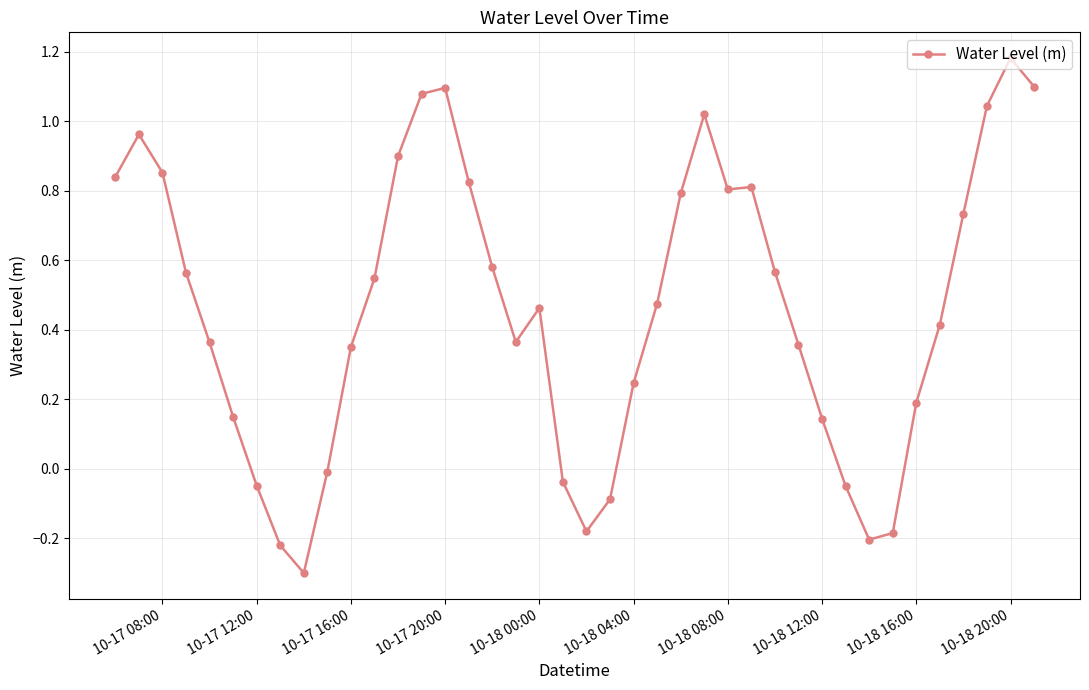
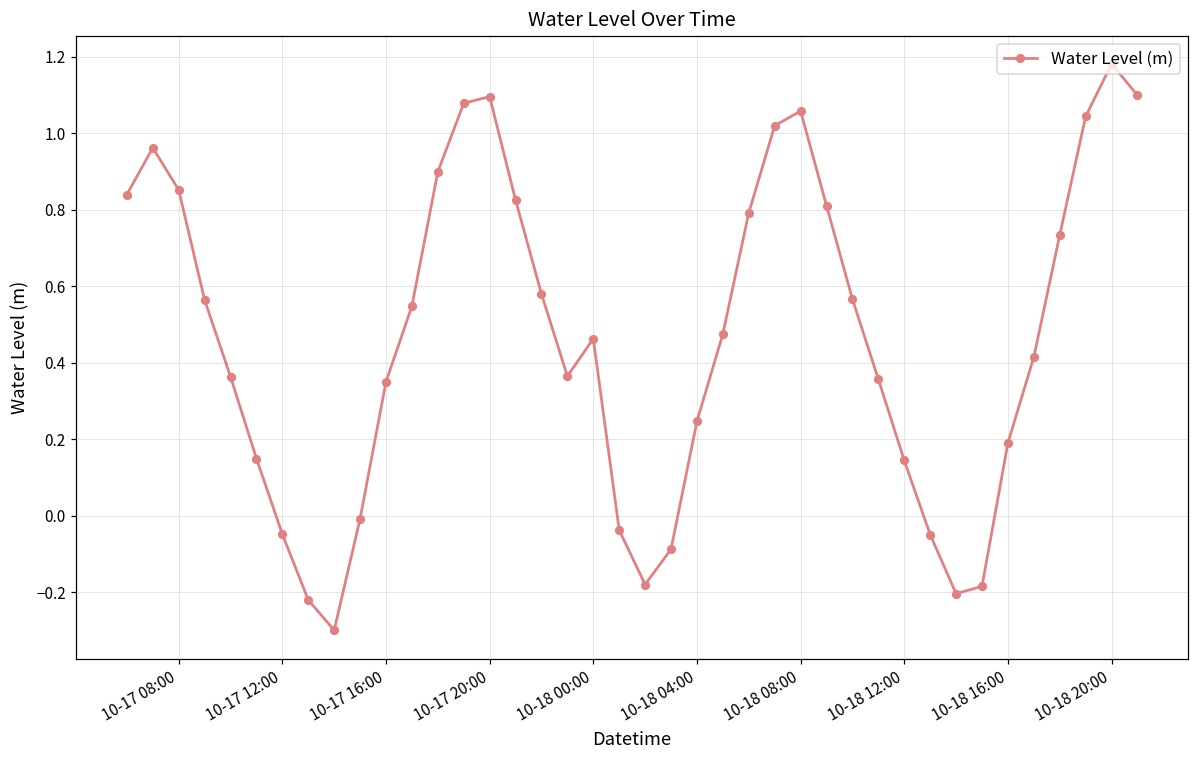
10-18 08:00: 0.80 -> 1.06
